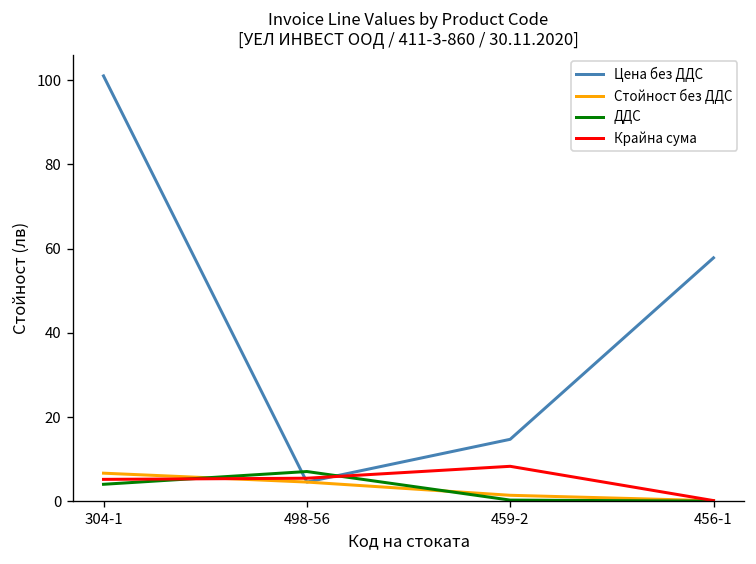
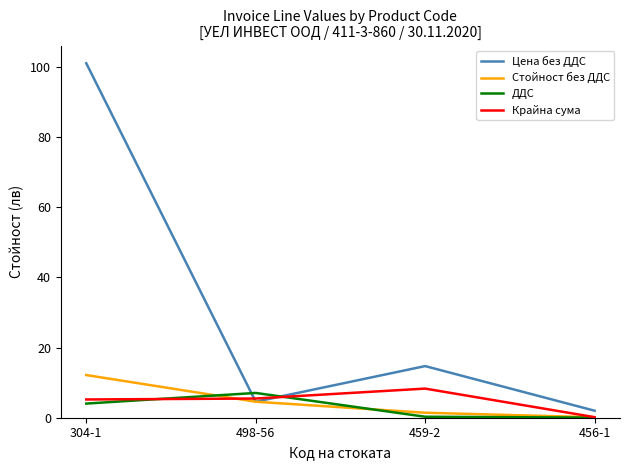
Стойност без ДДС, 304-1: 7 -> 12
Цена без ДДС, 456-1: 58 -> 2
